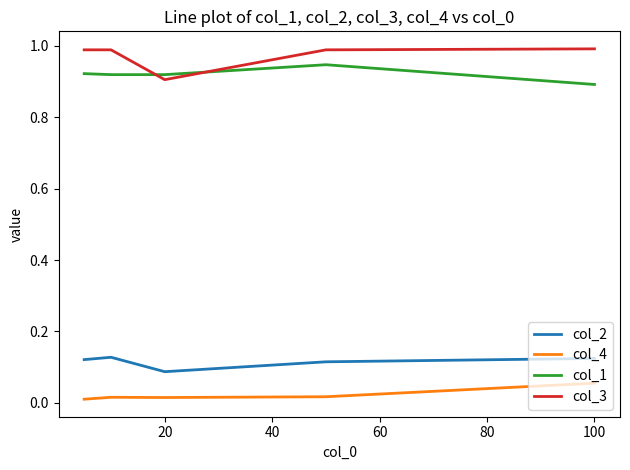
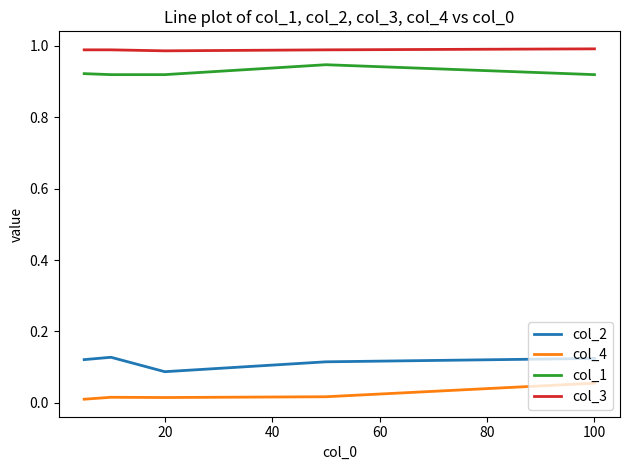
col_3, 20: 0.91 -> 0.99
col_1, 100: 0.89 -> 0.92
